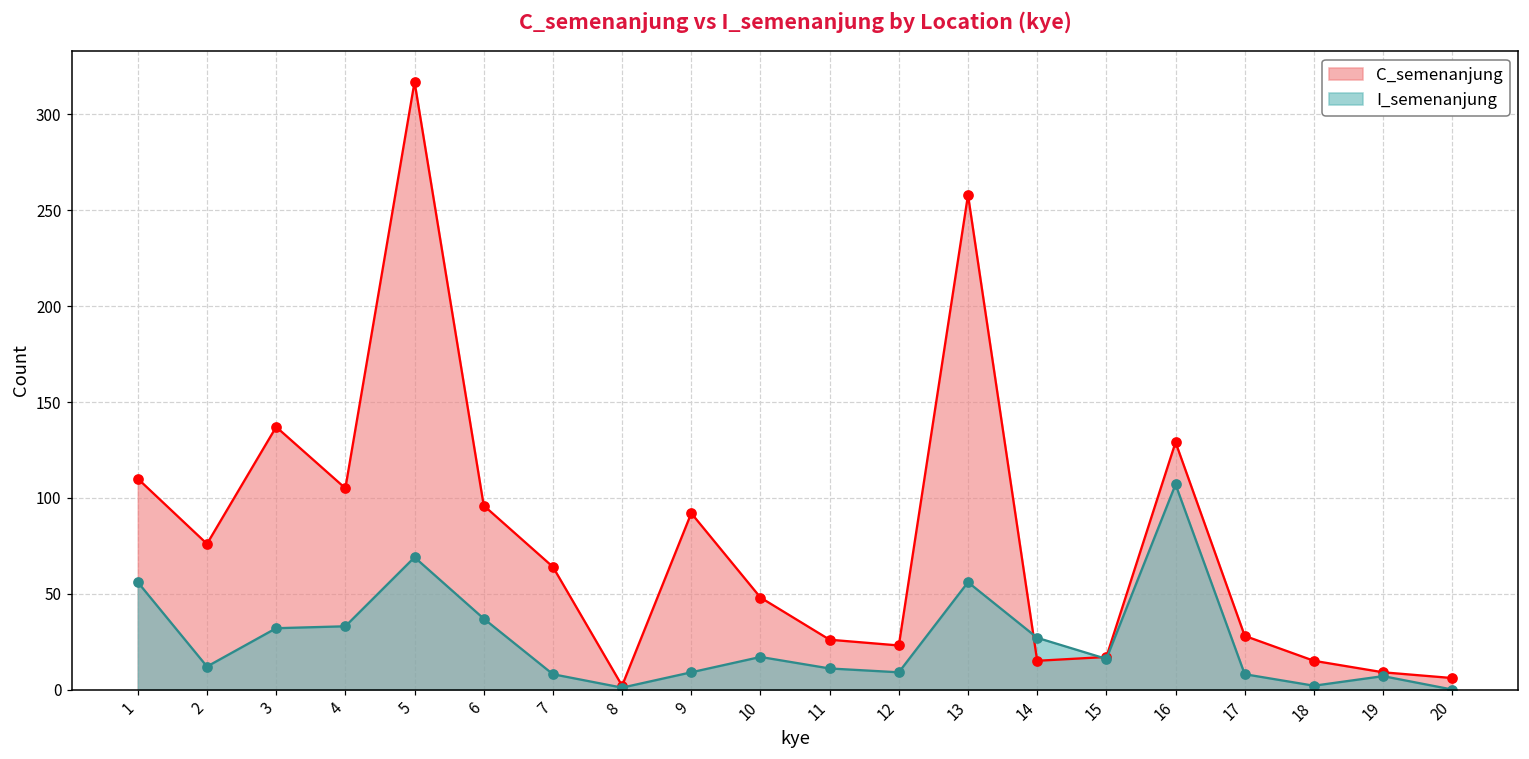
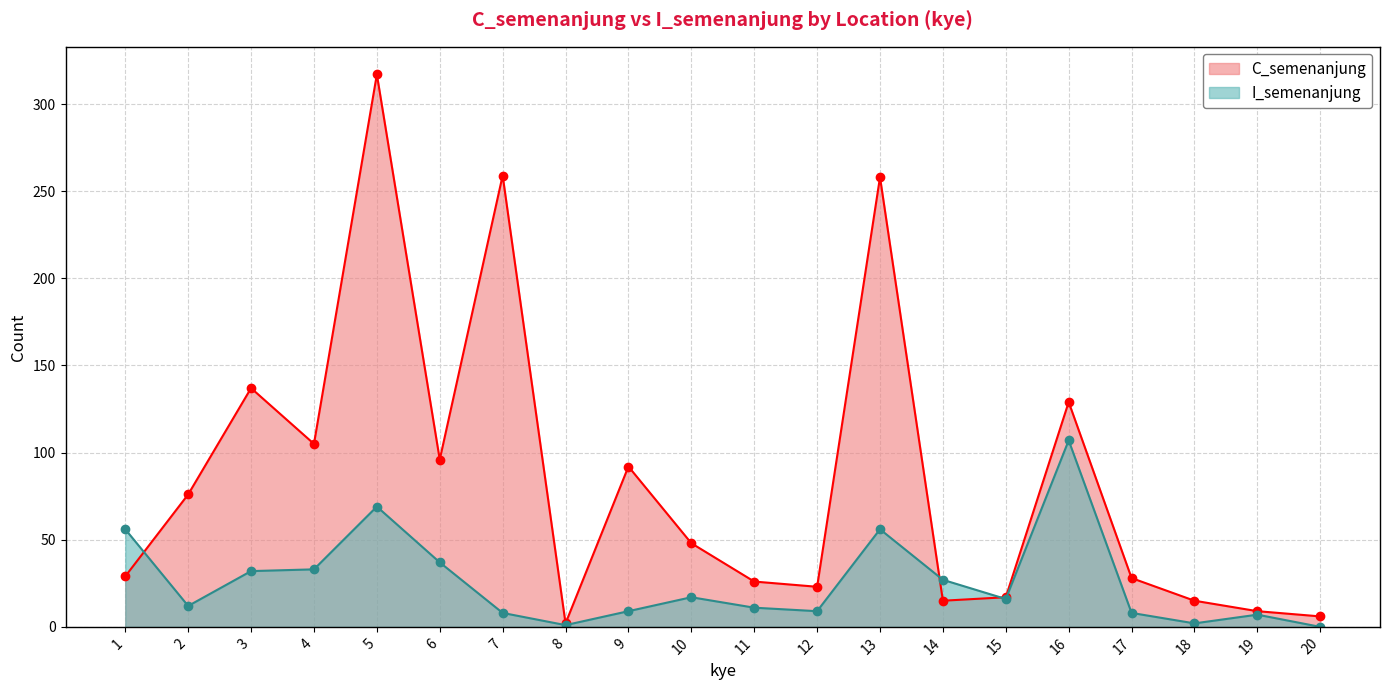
C_semenanjung, 1: 110 -> 29
C_semenanjung, 7: 64 -> 259
